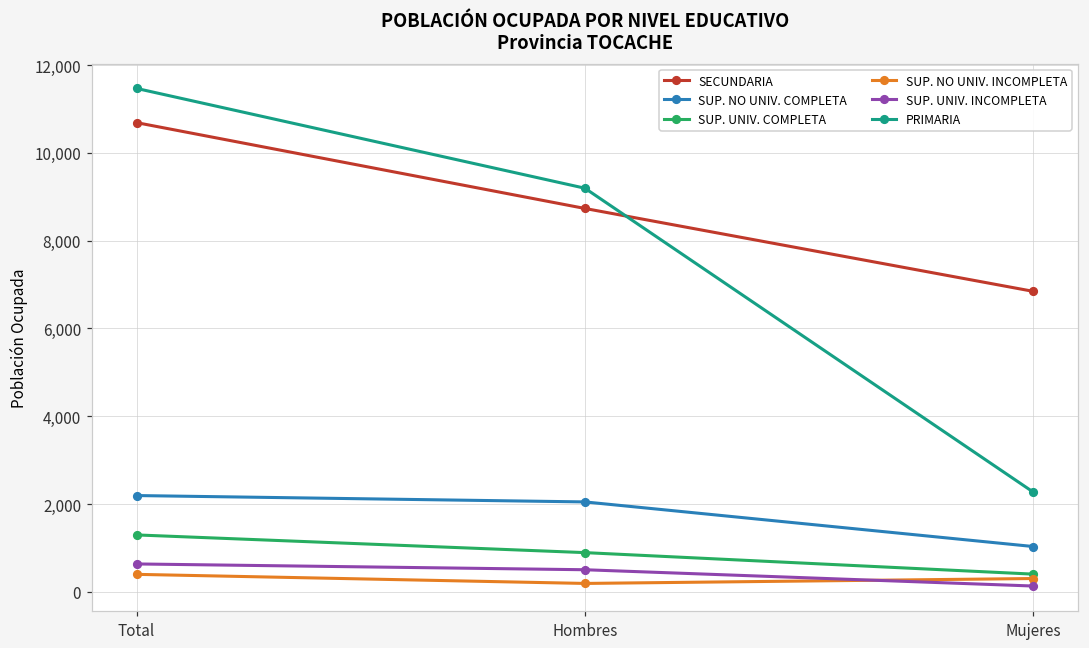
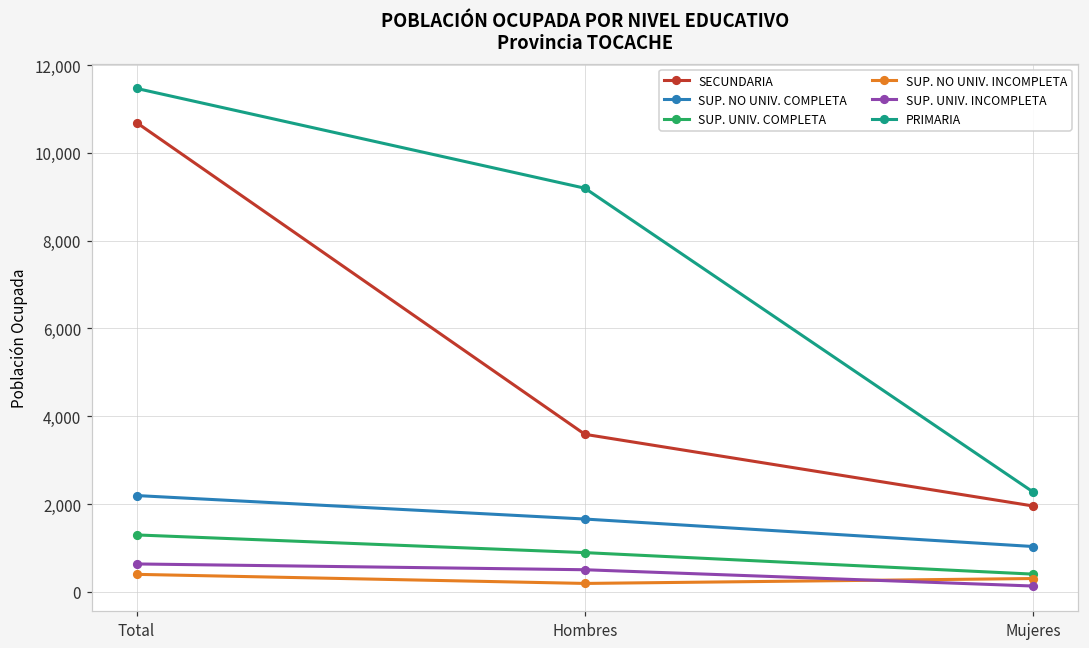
SECUNDARIA, Hombres: 8,700 -> 3,600
SUP. NO UNIV. COMPLETA, Hombres: 2,000 -> 1,700
SECUNDARIA, Mujeres: 6,800 -> 2,000
